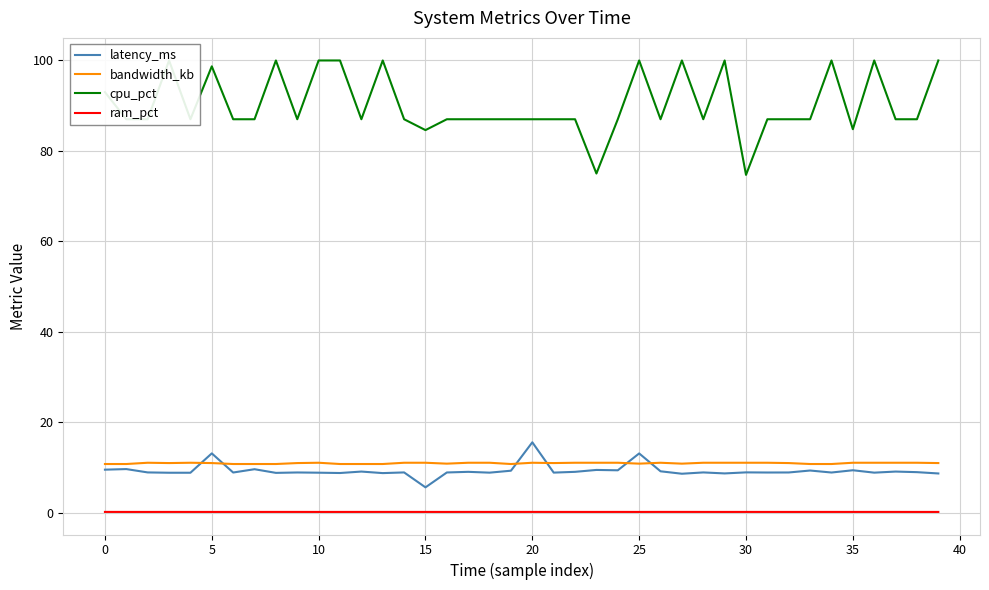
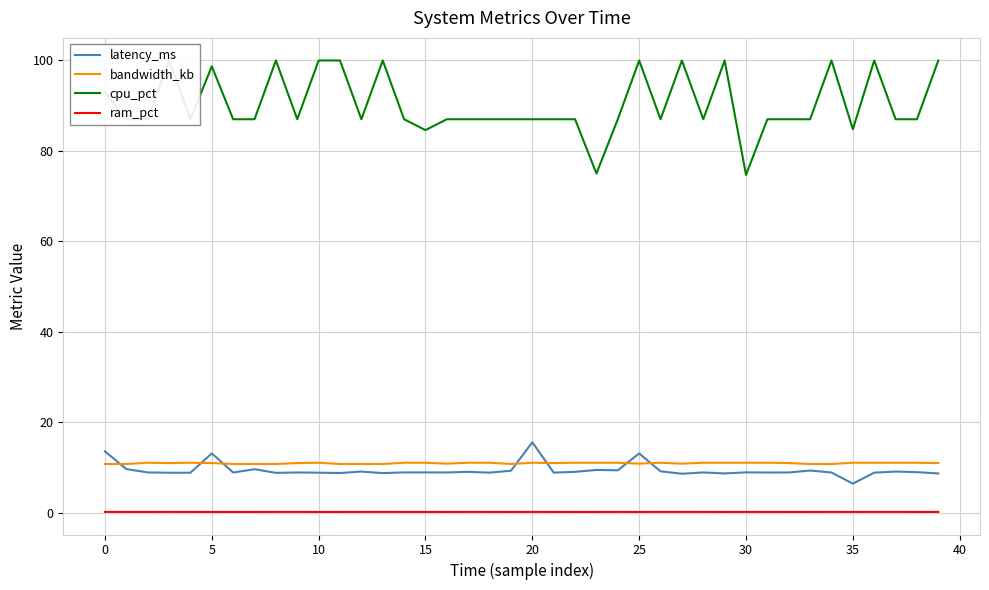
latency_ms, 0: 10 -> 14
latency_ms, 15: 6 -> 9
latency_ms, 35: 9 -> 6
